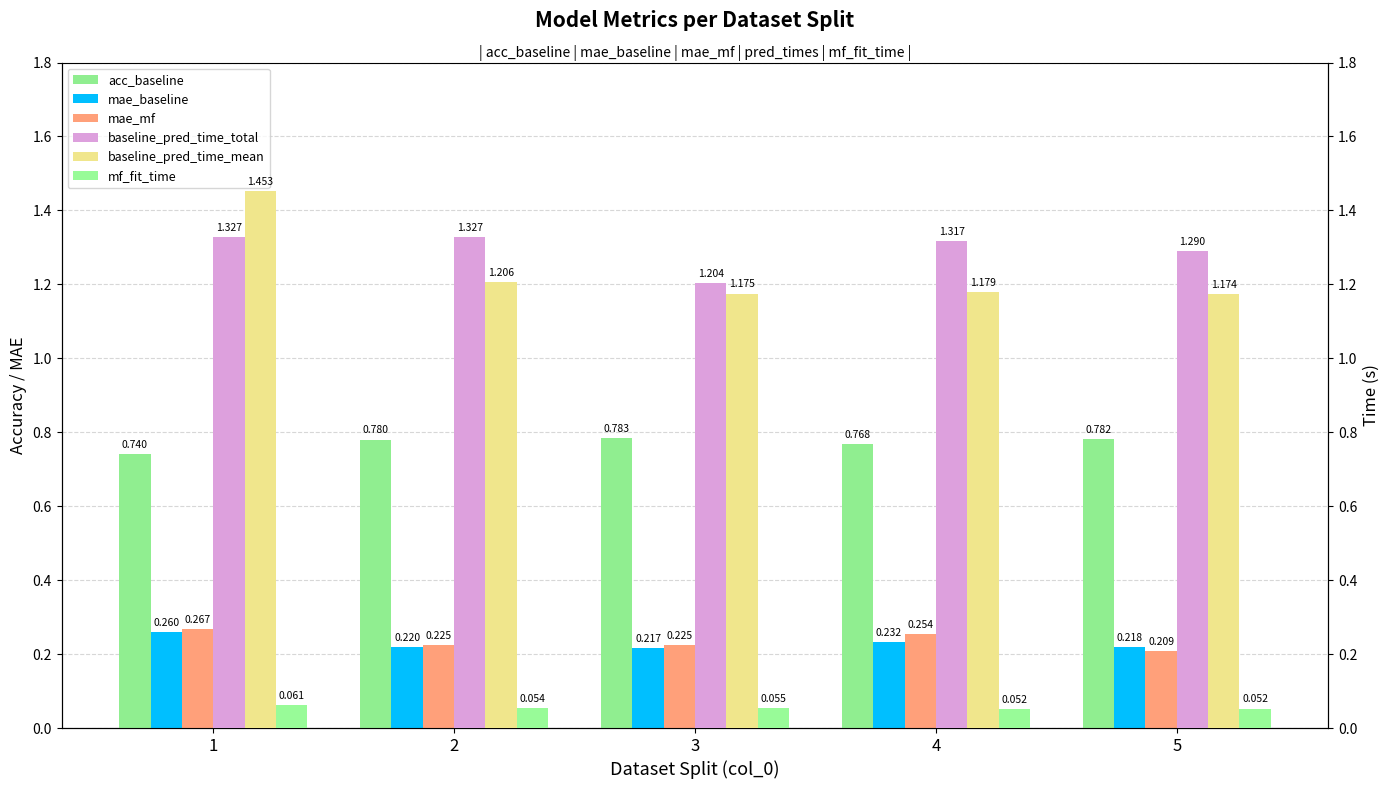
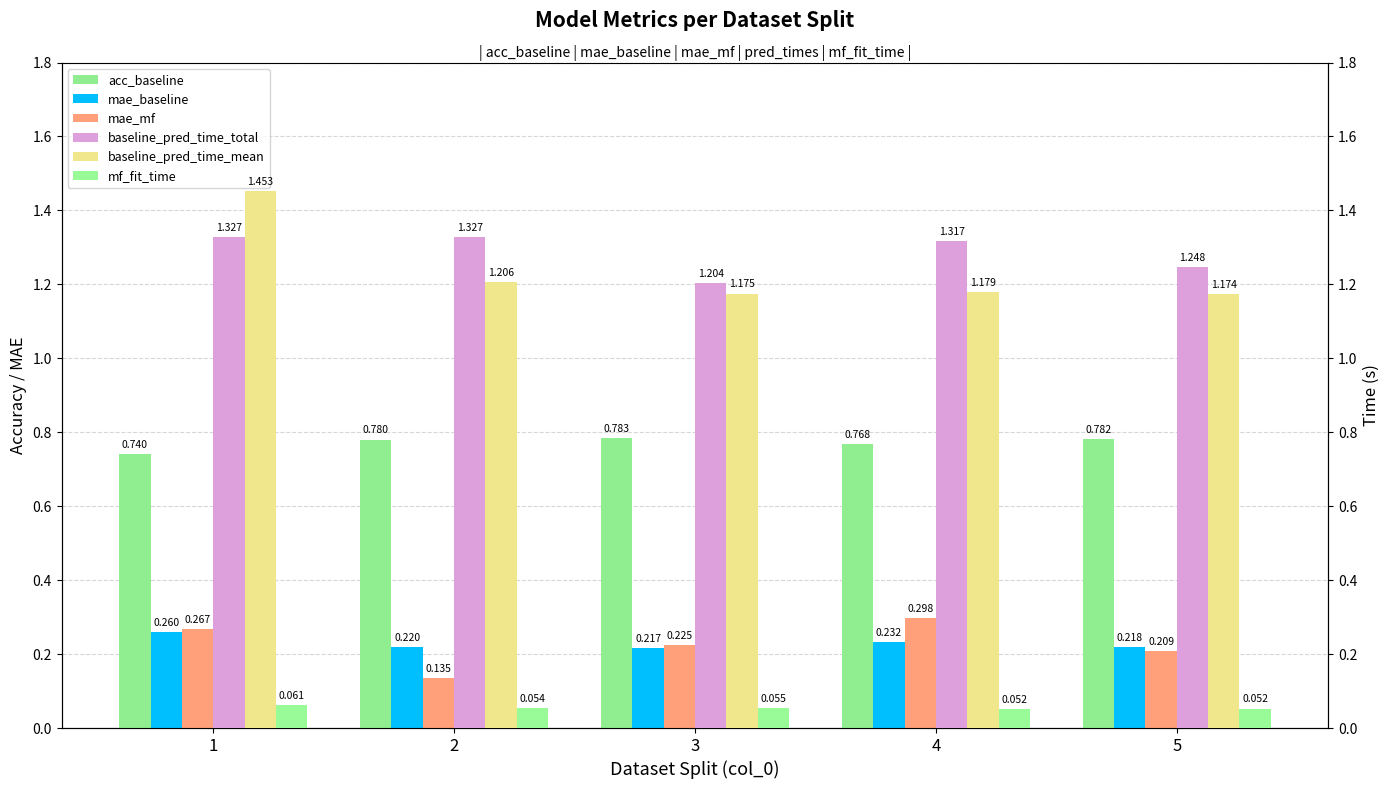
mae_mf, 2: 0.225 -> 0.135
mae_mf, 4: 0.254 -> 0.298
baseline_pred_time_total, 5: 1.290 -> 1.248
